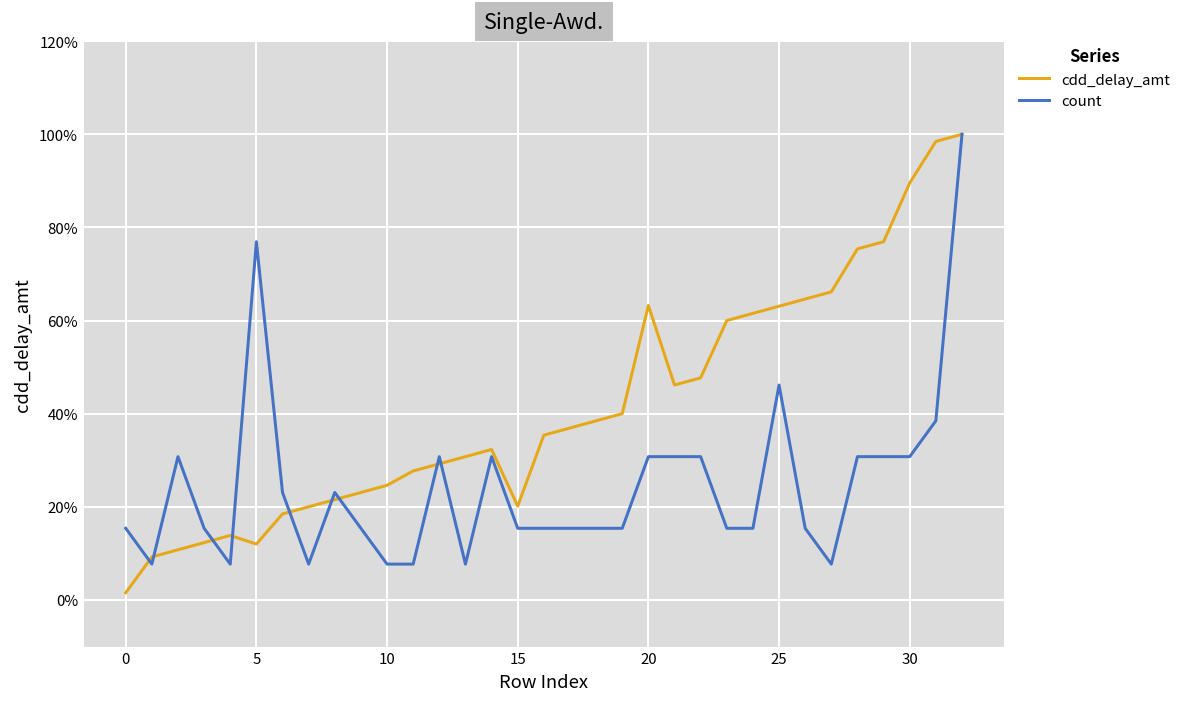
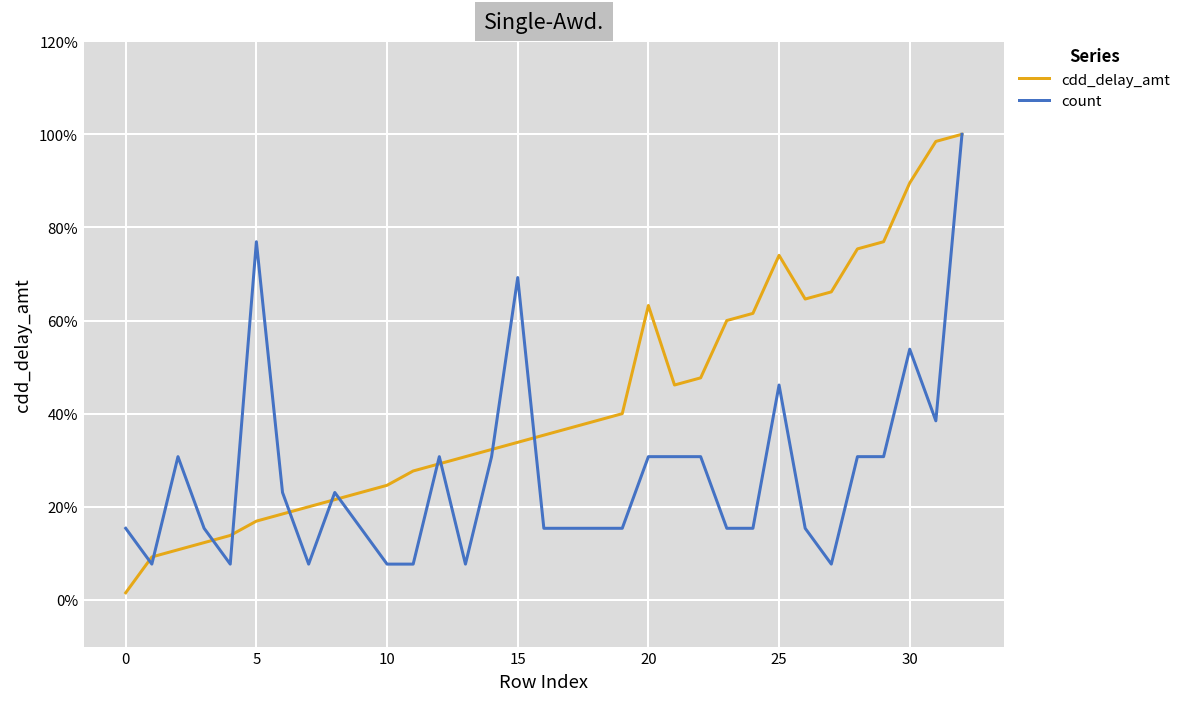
cdd_delay_amt, 5: 12% -> 17%
cdd_delay_amt, 15: 20% -> 34%
count, 15: 15% -> 69%
cdd_delay_amt, 25: 63% -> 74%
count, 30: 31% -> 54%
